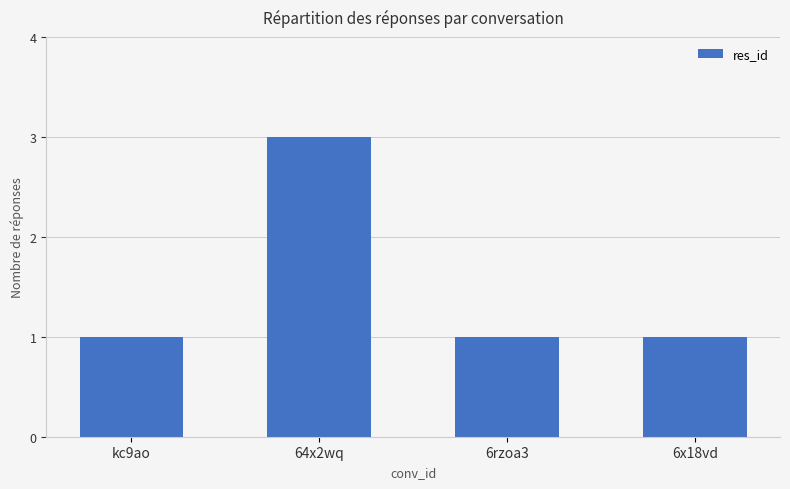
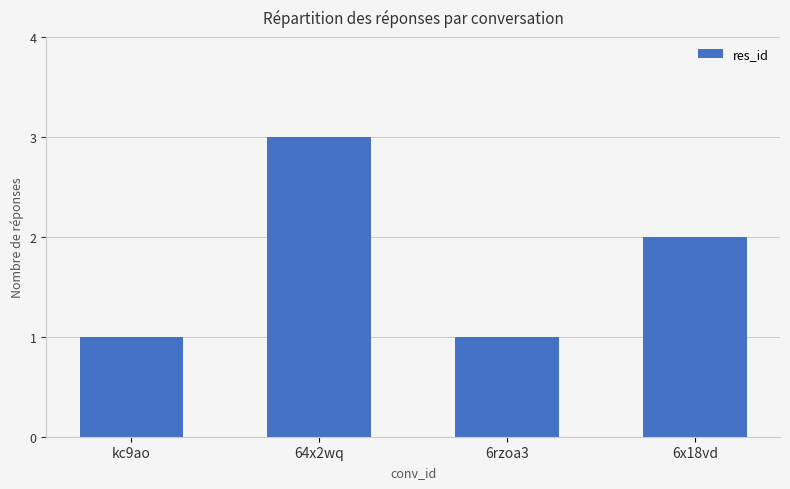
6x18vd: 1 -> 2
